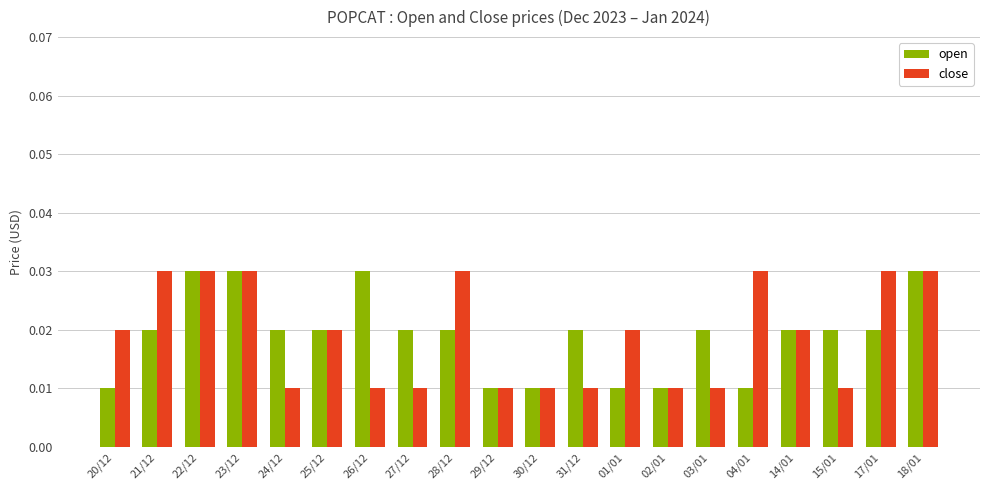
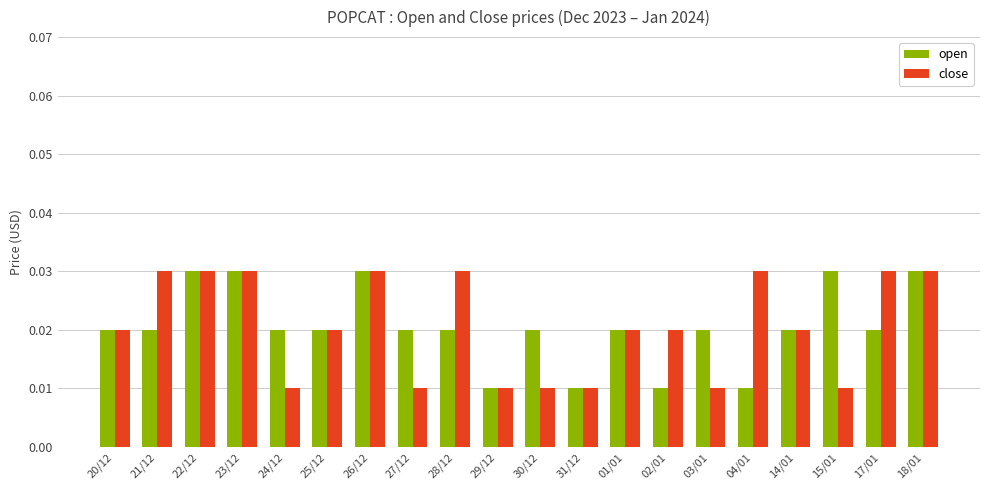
open, 20/12: 0.01 -> 0.02
close, 26/12: 0.01 -> 0.03
open, 30/12: 0.01 -> 0.02
open, 31/12: 0.02 -> 0.01
open, 01/01: 0.01 -> 0.02
close, 02/01: 0.01 -> 0.02
open, 15/01: 0.02 -> 0.03
